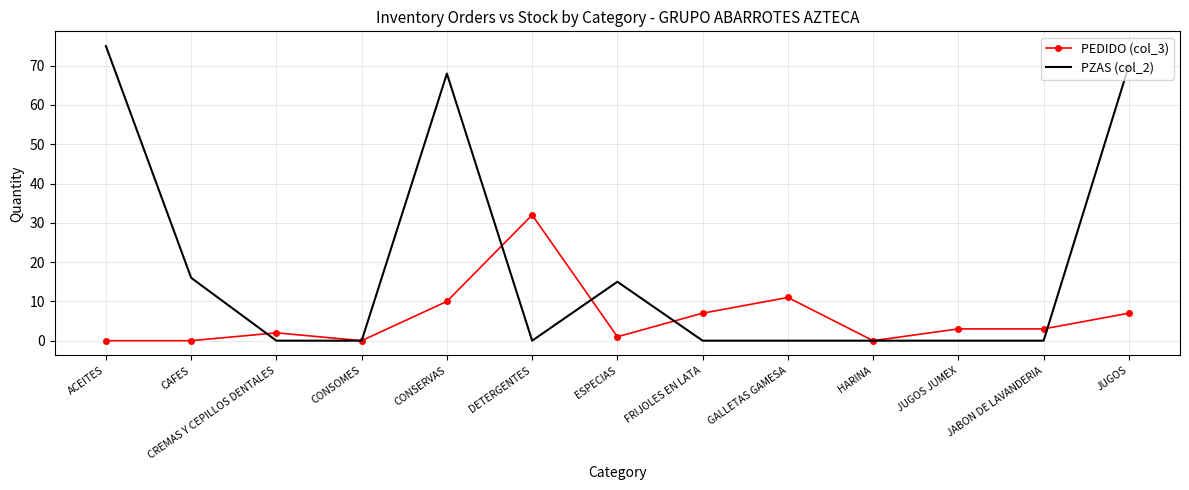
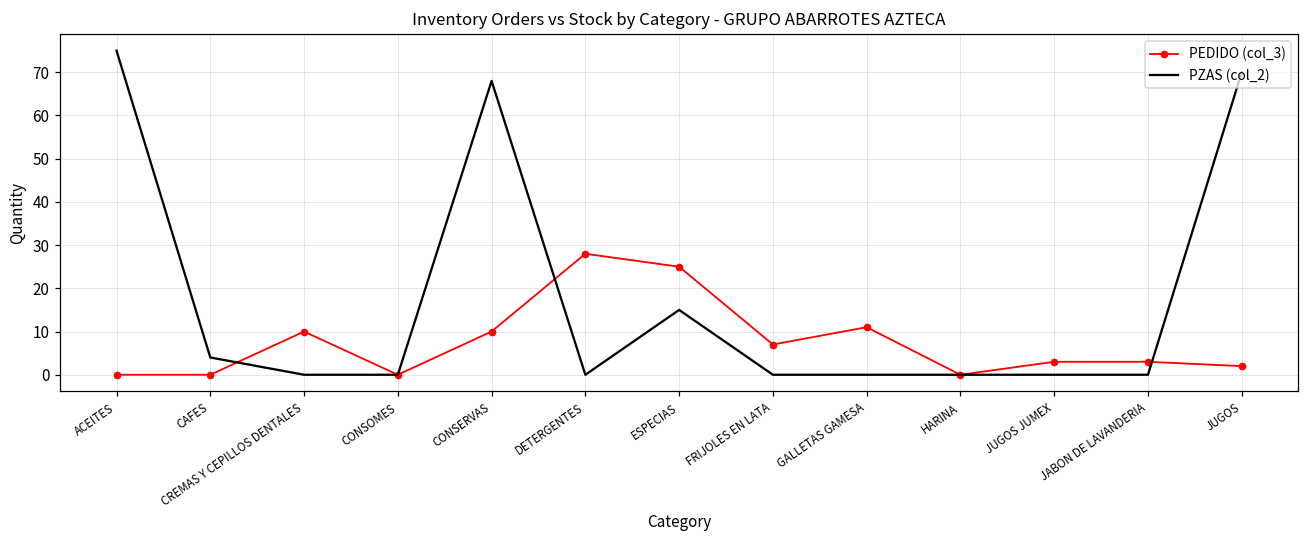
PZAS (col_2), CAFES: 16 -> 4
PEDIDO (col_3), CREMAS Y CEPILLOS DENTALES: 2 -> 10
PEDIDO (col_3), DETERGENTES: 32 -> 28
PEDIDO (col_3), ESPECIAS: 1 -> 25
PEDIDO (col_3), JUGOS: 7 -> 2
